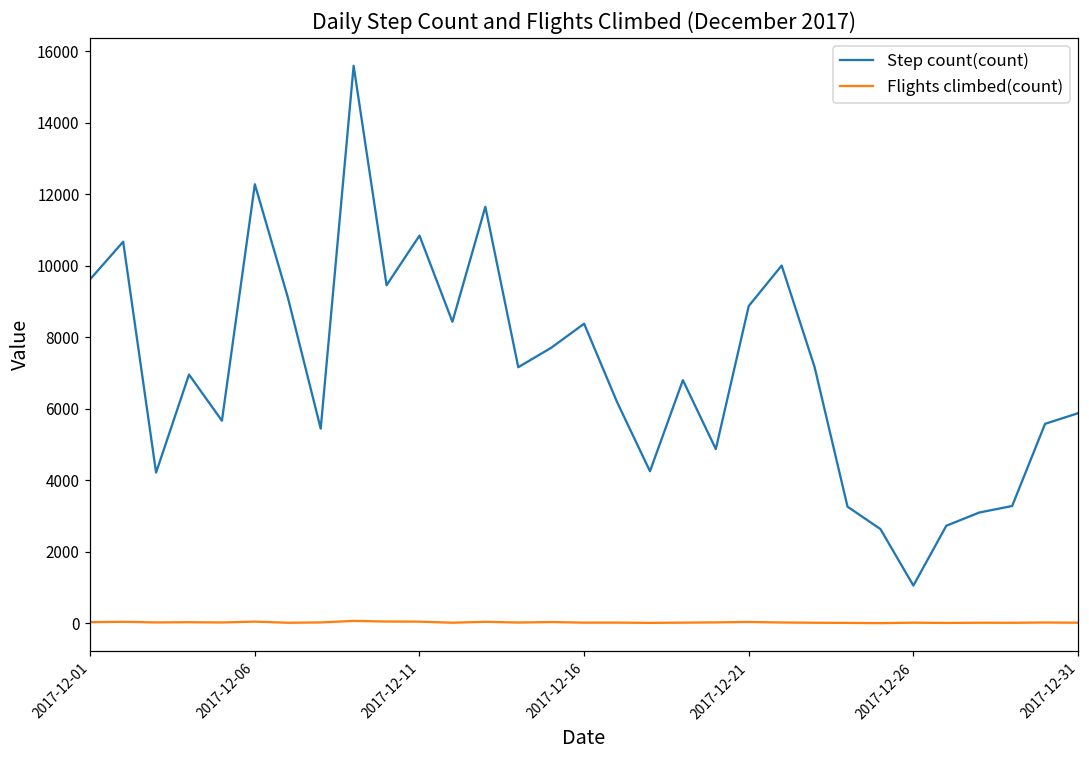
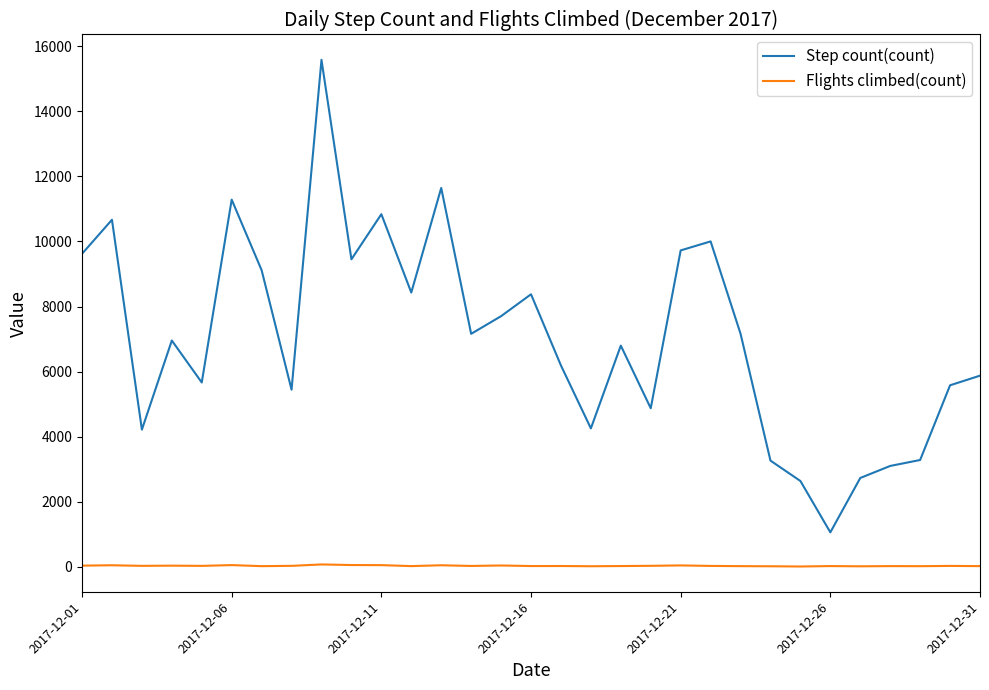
Step count(count), 2017-12-06: 12300 -> 11300
Step count(count), 2017-12-21: 8900 -> 9700
